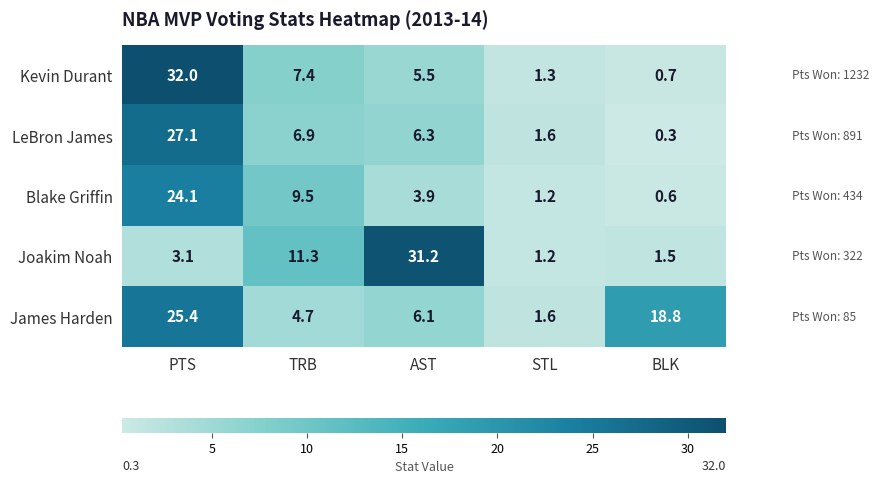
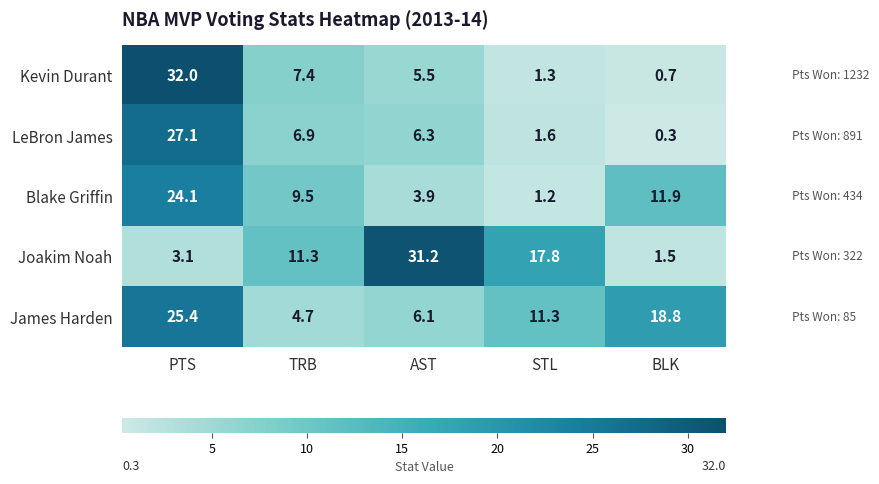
Blake Griffin, BLK: 0.6 -> 11.9
Joakim Noah, STL: 1.2 -> 17.8
James Harden, STL: 1.6 -> 11.3
